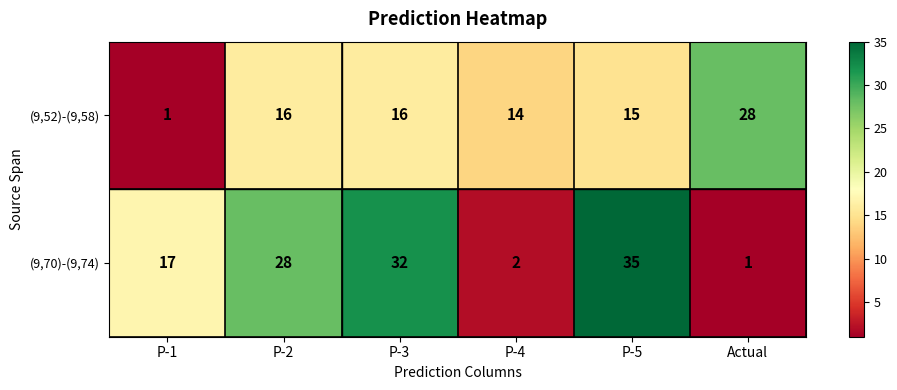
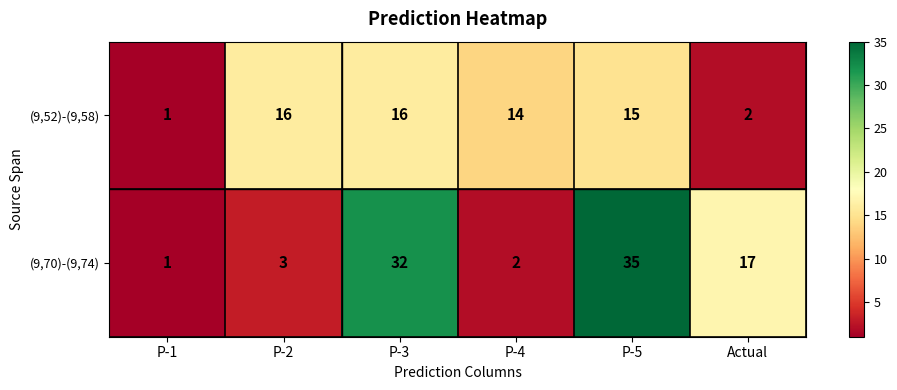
(9,52)-(9,58), Actual: 28 -> 2
(9,70)-(9,74), P-1: 17 -> 1
(9,70)-(9,74), P-2: 28 -> 3
(9,70)-(9,74), Actual: 1 -> 17
